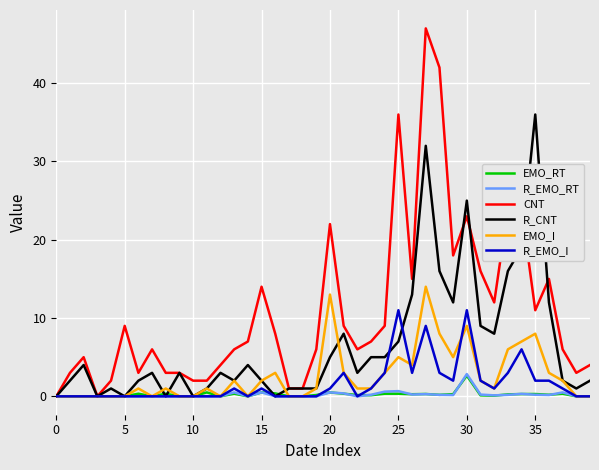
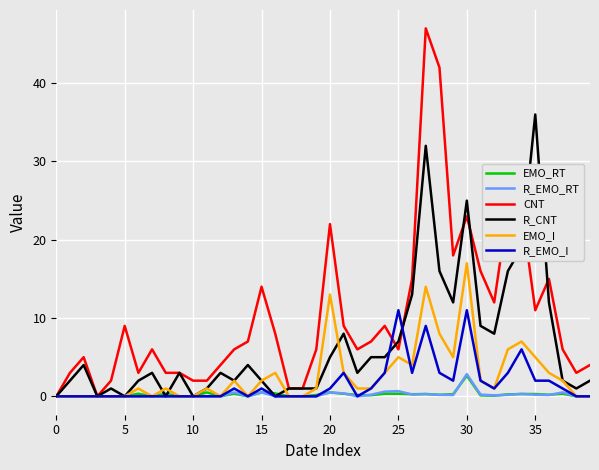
CNT, 25: 36 -> 6
EMO_I, 30: 9 -> 17
EMO_I, 35: 8 -> 5
